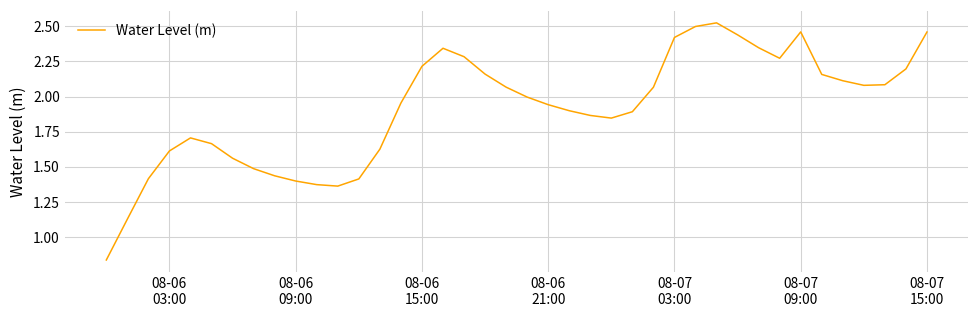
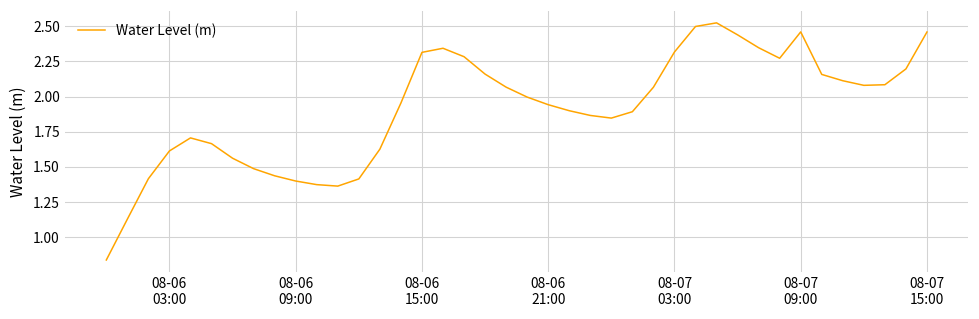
08-06 15:00: 2.21 -> 2.31
08-07 03:00: 2.42 -> 2.32
